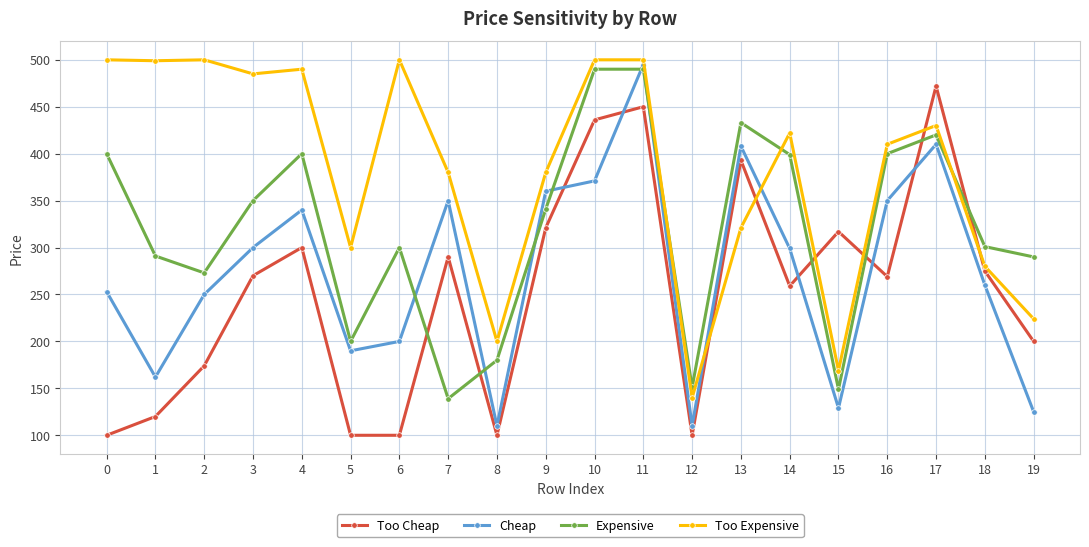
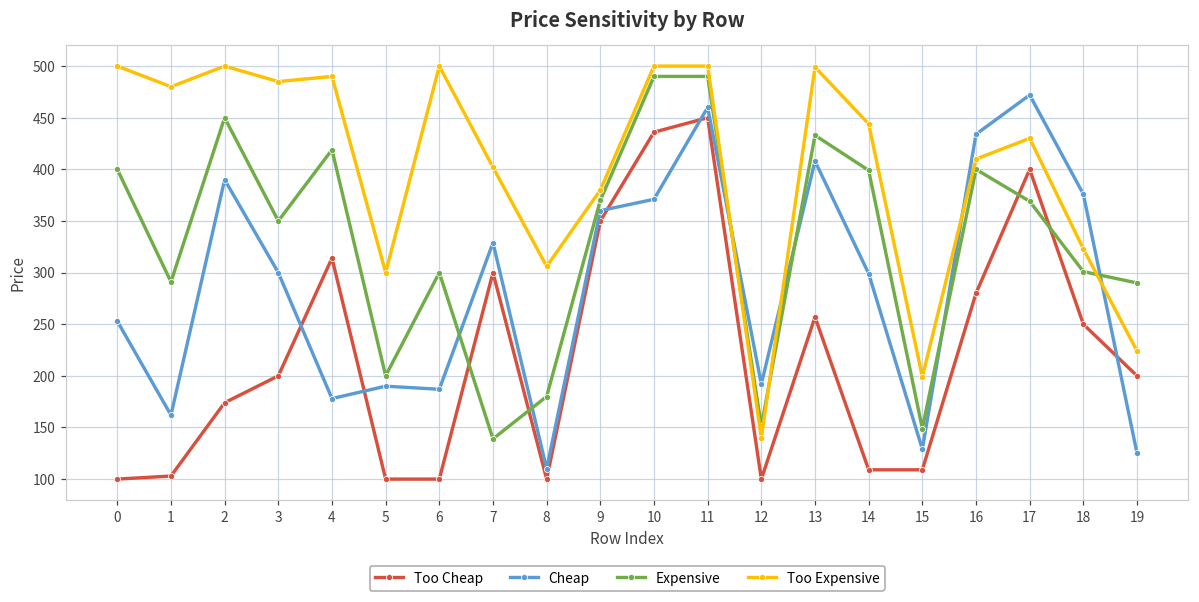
Too Cheap, 1: 120 -> 100
Too Expensive, 1: 500 -> 480
Cheap, 2: 250 -> 390
Expensive, 2: 270 -> 450
Too Cheap, 3: 270 -> 200
Too Cheap, 4: 300 -> 310
Cheap, 4: 340 -> 180
Expensive, 4: 400 -> 420
Cheap, 6: 200 -> 190
Too Cheap, 7: 290 -> 300
Cheap, 7: 350 -> 330
Too Expensive, 7: 380 -> 400
Too Expensive, 8: 200 -> 310
Too Cheap, 9: 320 -> 350
Expensive, 9: 340 -> 370
Cheap, 11: 500 -> 460
Cheap, 12: 110 -> 190
Too Cheap, 13: 390 -> 260
Too Expensive, 13: 320 -> 500
Too Cheap, 14: 260 -> 110
Too Expensive, 14: 420 -> 440
Too Cheap, 15: 320 -> 110
Too Expensive, 15: 170 -> 200
Too Cheap, 16: 270 -> 280
Cheap, 16: 350 -> 430
Too Cheap, 17: 470 -> 400
Cheap, 17: 410 -> 470
Expensive, 17: 420 -> 370
Too Cheap, 18: 280 -> 250
Cheap, 18: 260 -> 380
Too Expensive, 18: 280 -> 320
